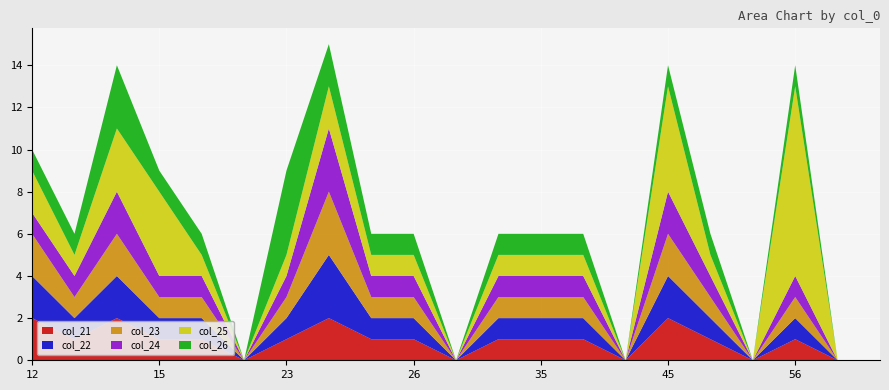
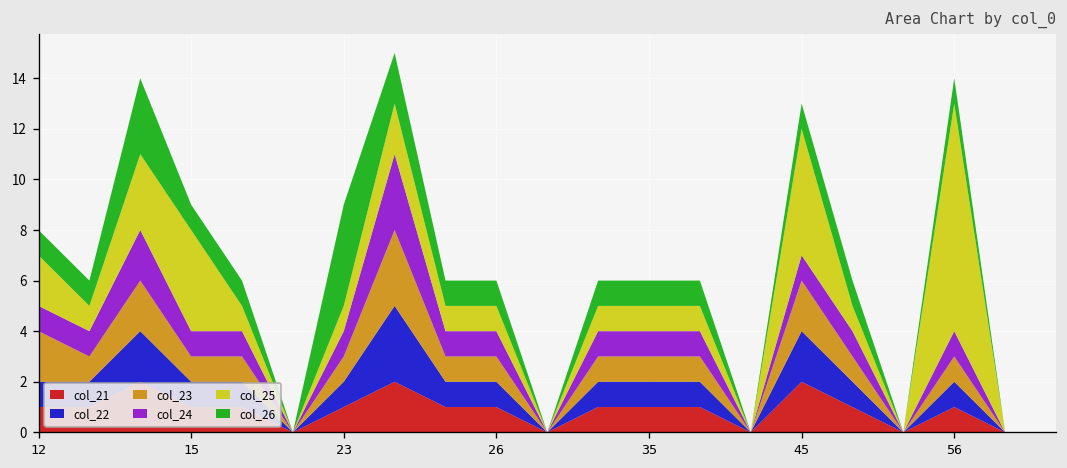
col_21, 12: 2 -> 1
col_22, 12: 2 -> 1
col_24, 45: 2 -> 1
